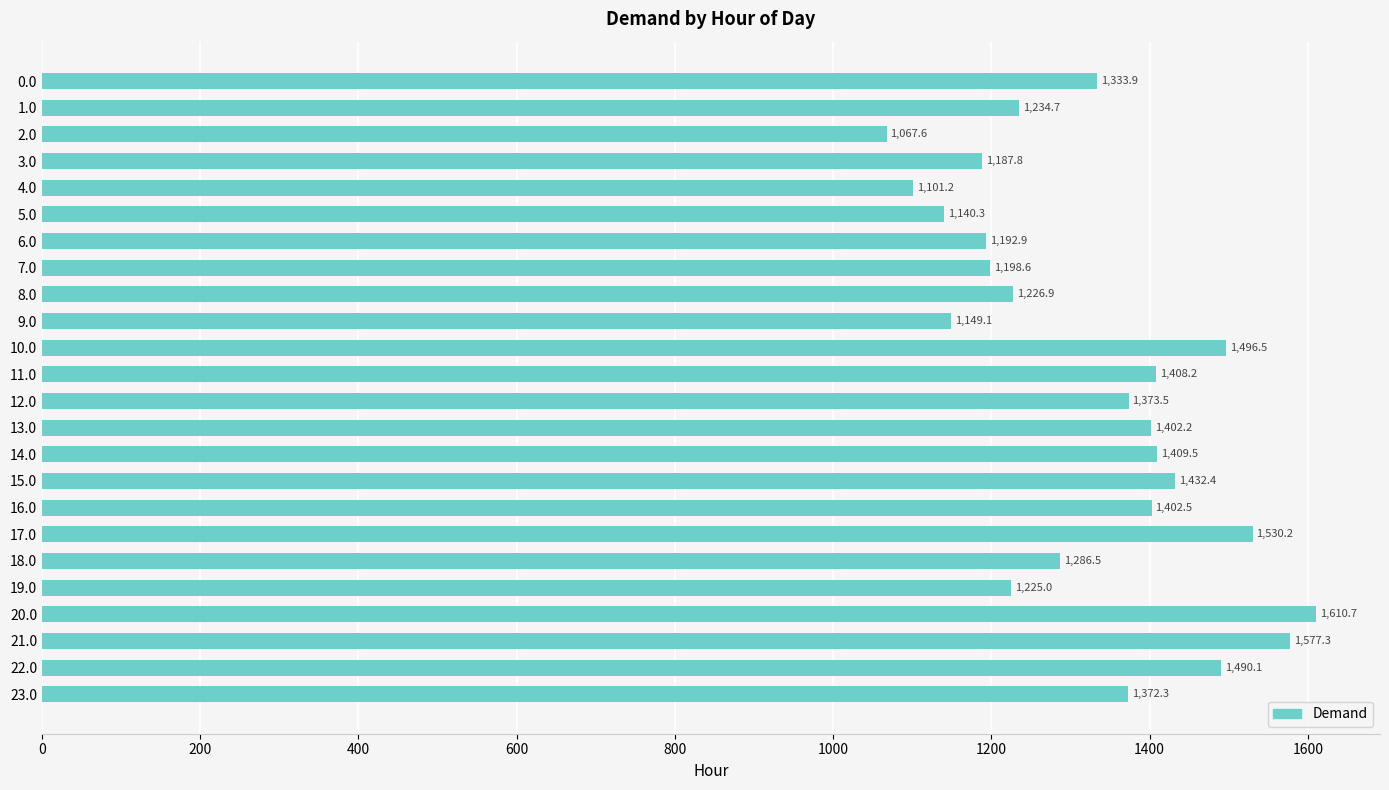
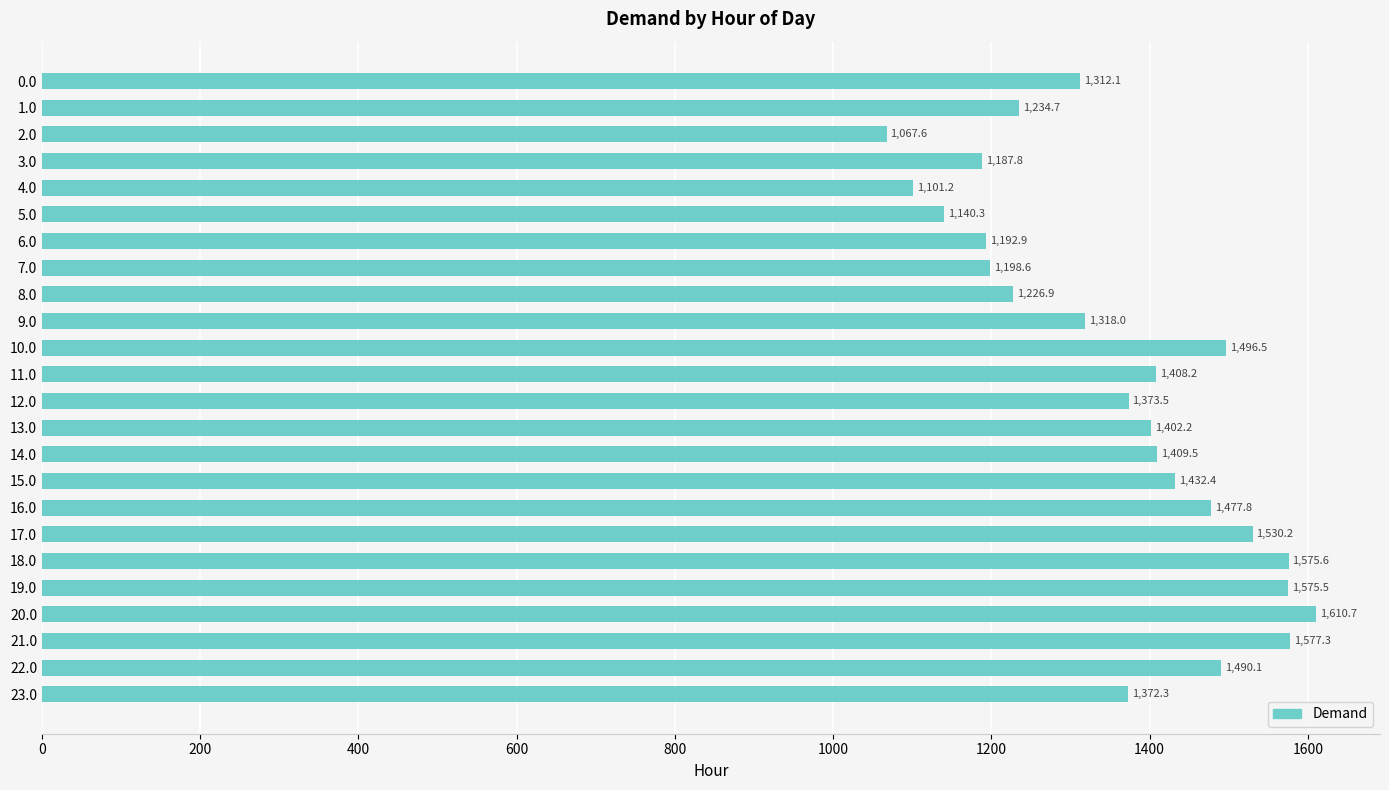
0.0: 1,333.9 -> 1,312.1
9.0: 1,149.1 -> 1,318.0
16.0: 1,402.5 -> 1,477.8
18.0: 1,286.5 -> 1,575.6
19.0: 1,225.0 -> 1,575.5
